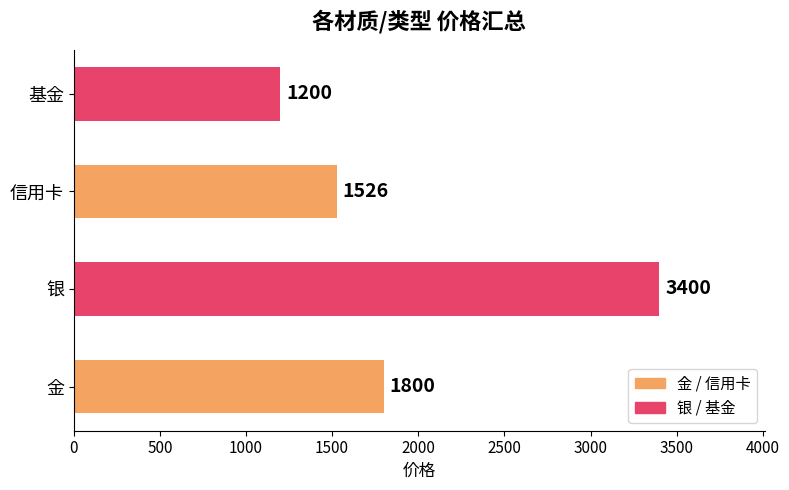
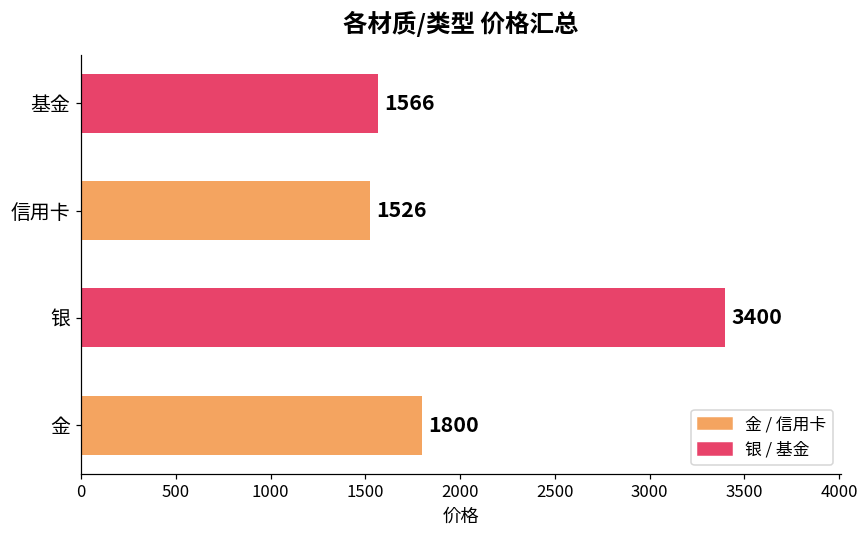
基金: 1200 -> 1566
